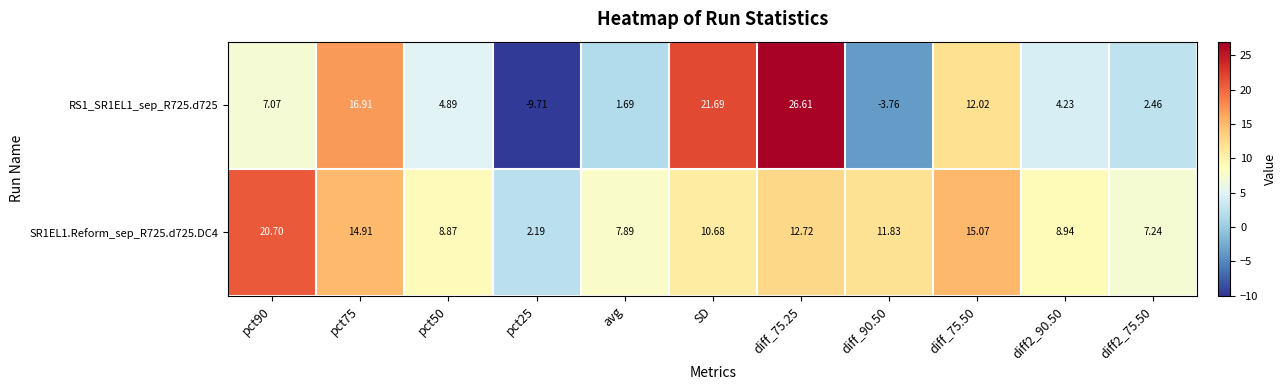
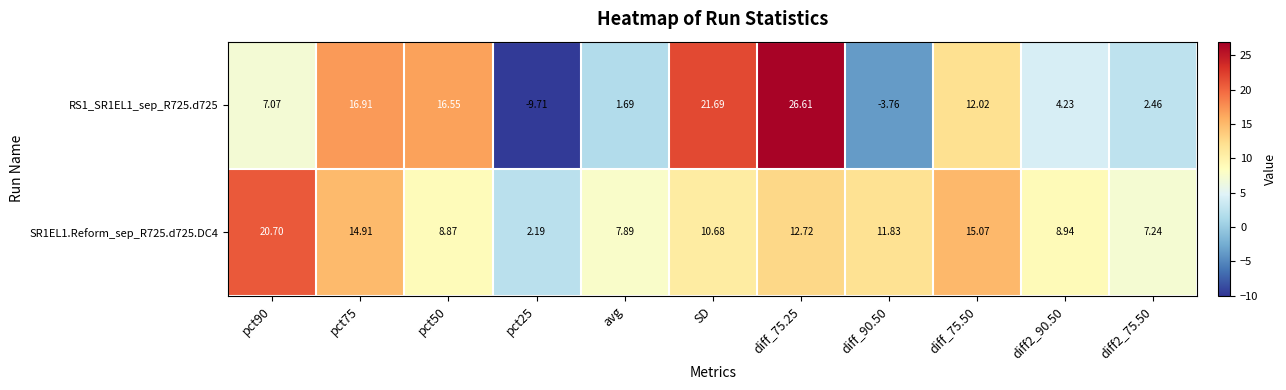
RS1_SR1EL1_sep_R725.d725, pct50: 4.89 -> 16.55
